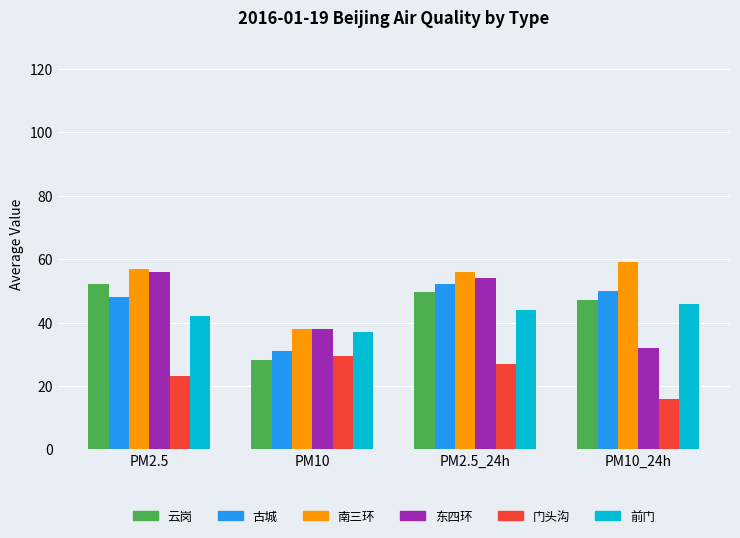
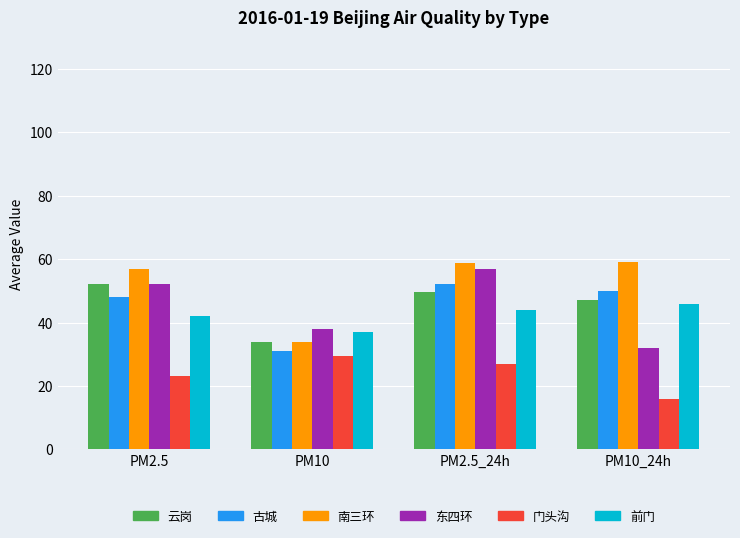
东四环, PM2.5: 56 -> 52
云岗, PM10: 28 -> 34
南三环, PM10: 38 -> 34
南三环, PM2.5_24h: 56 -> 59
东四环, PM2.5_24h: 54 -> 57
